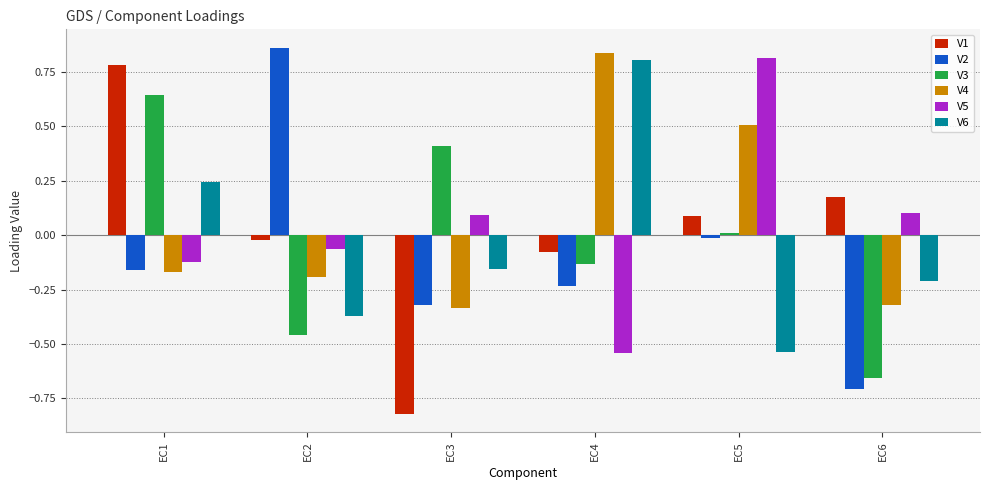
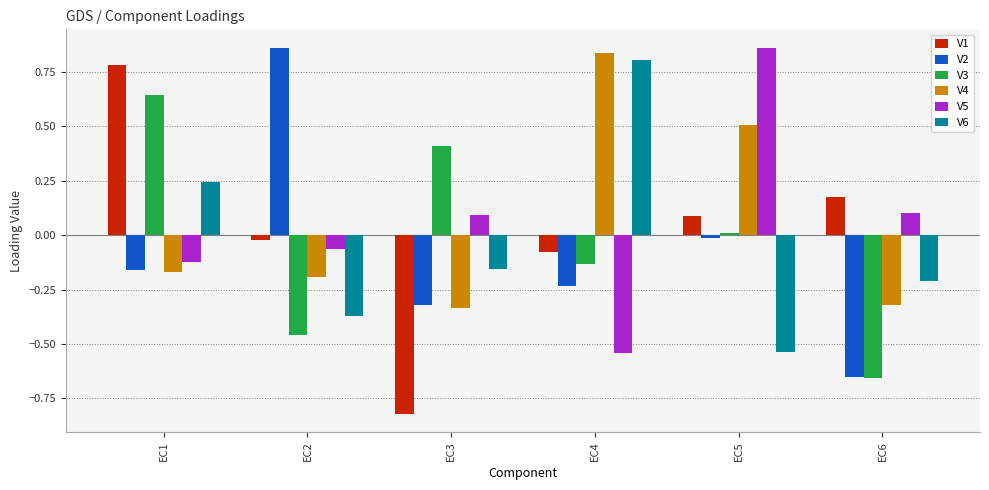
V5, EC5: 0.81 -> 0.86
V2, EC6: -0.71 -> -0.65
